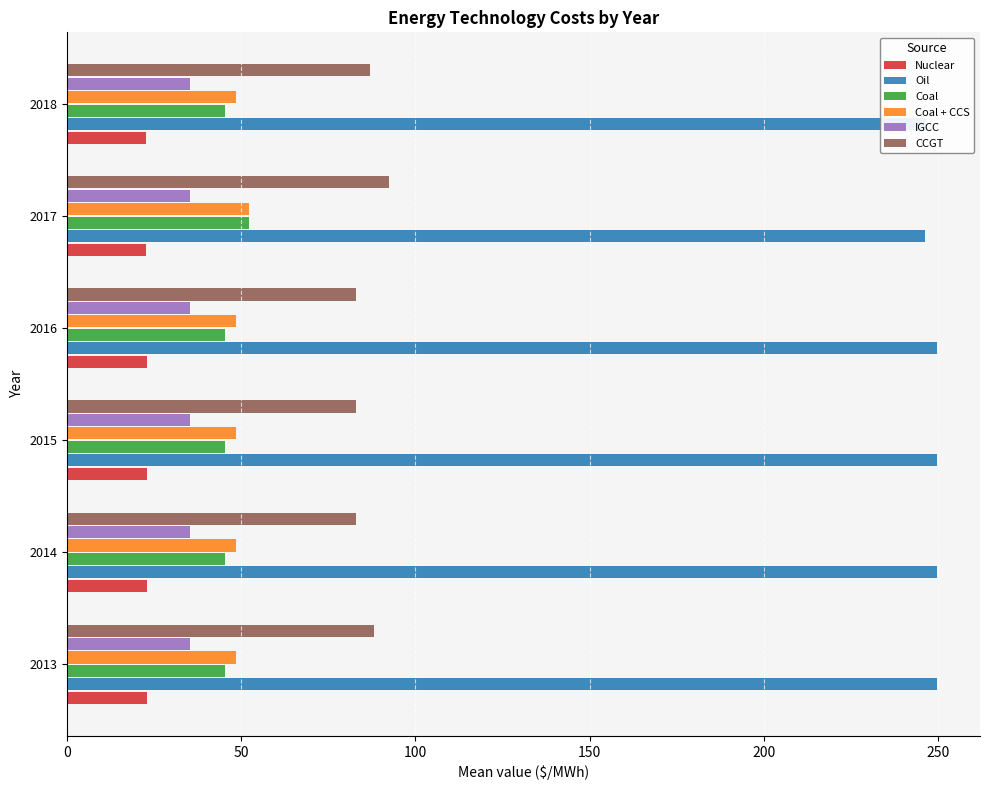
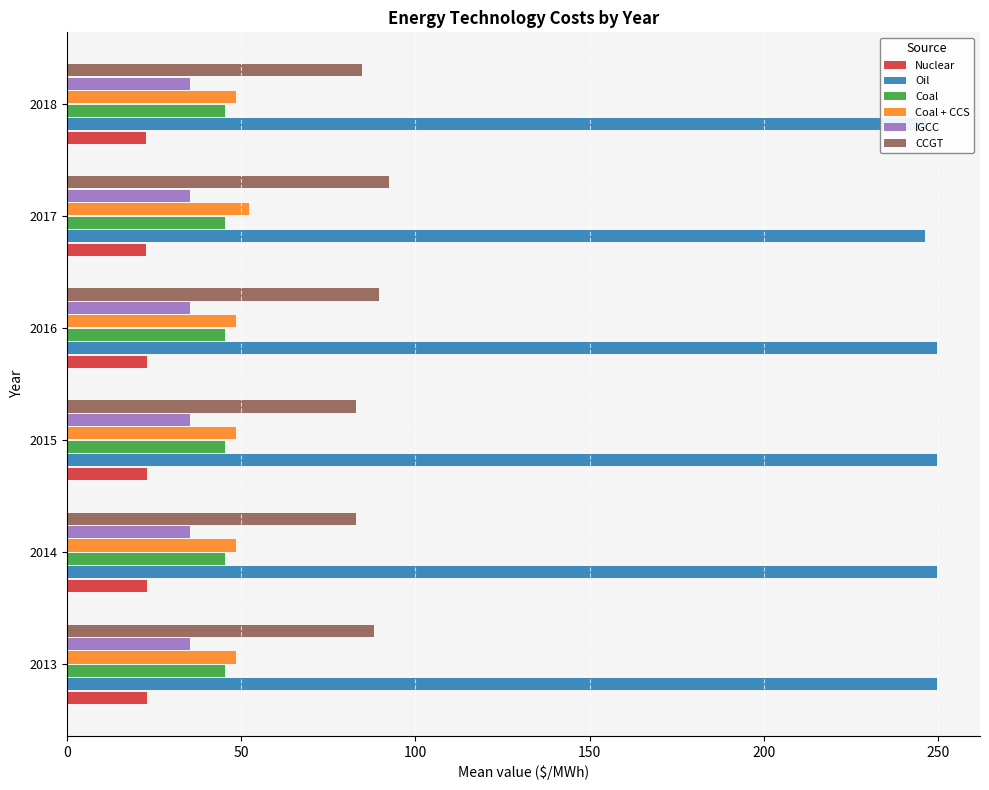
CCGT, 2018: 87 -> 85
Coal, 2017: 52 -> 45
CCGT, 2016: 83 -> 90
